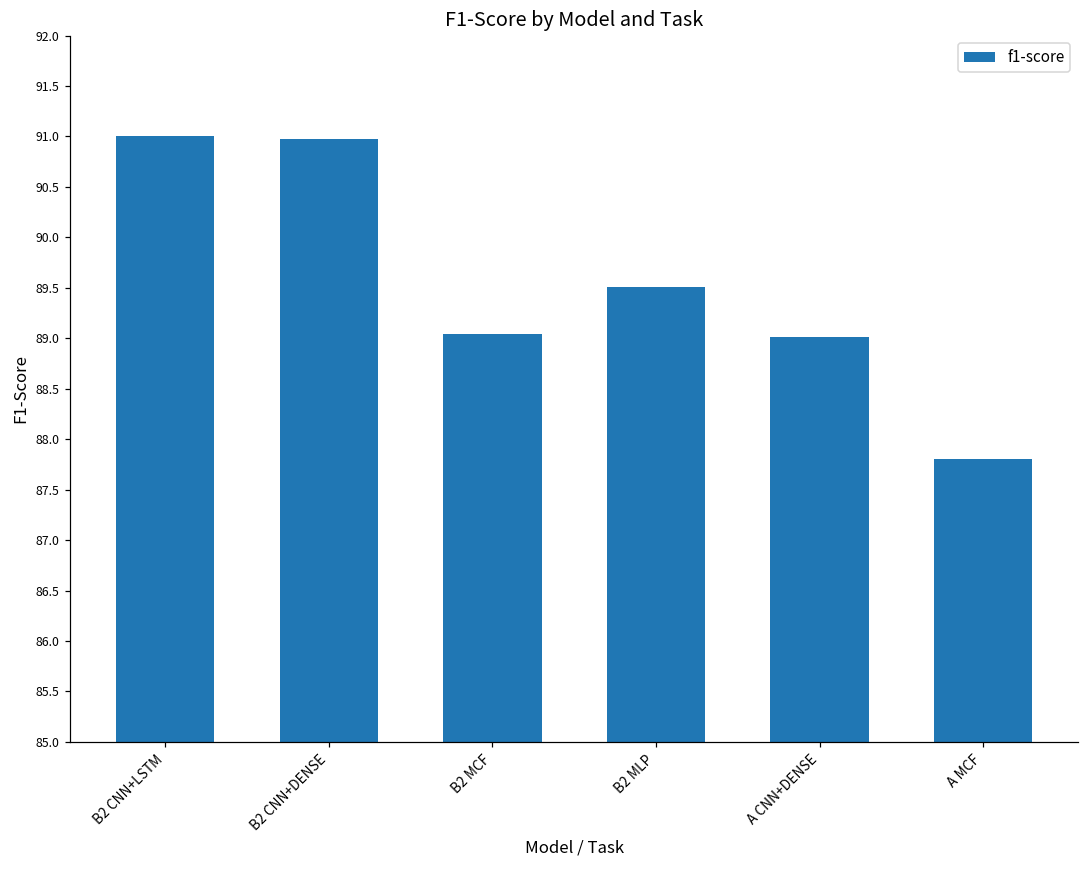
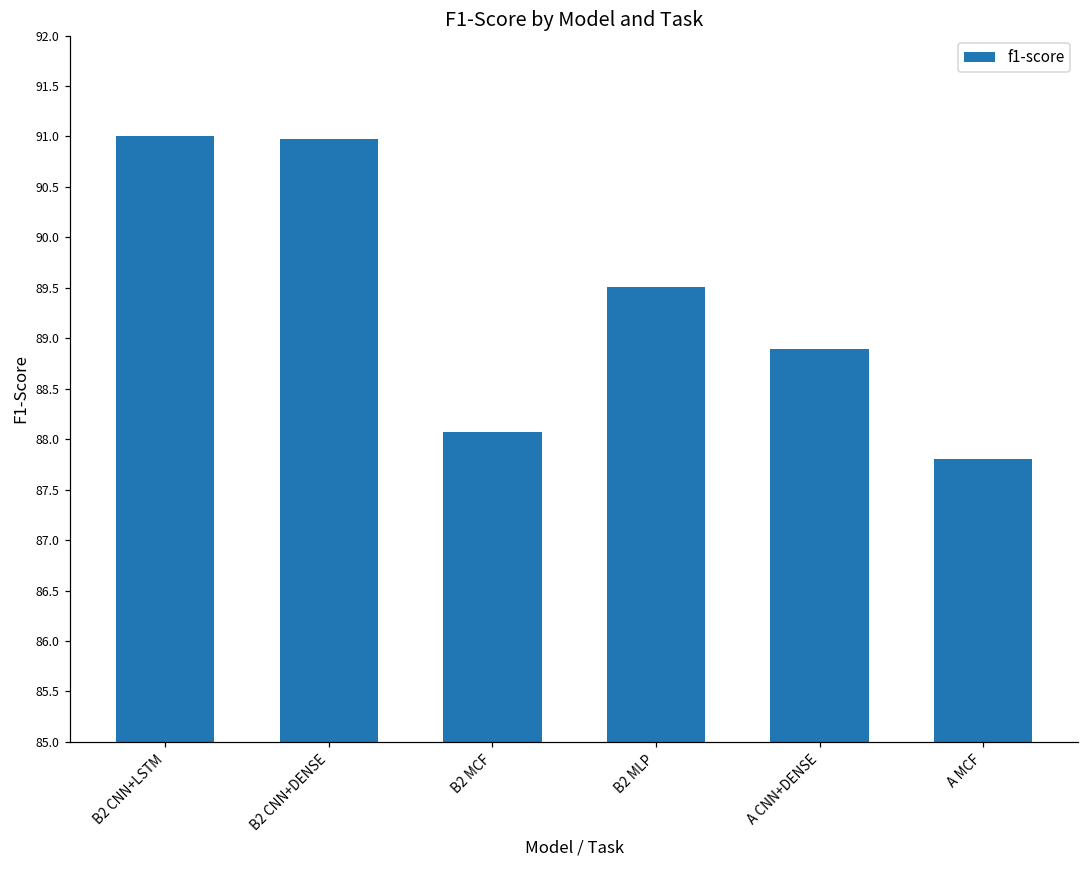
B2 MCF: 89.0 -> 88.1
A CNN+DENSE: 89.0 -> 88.9
